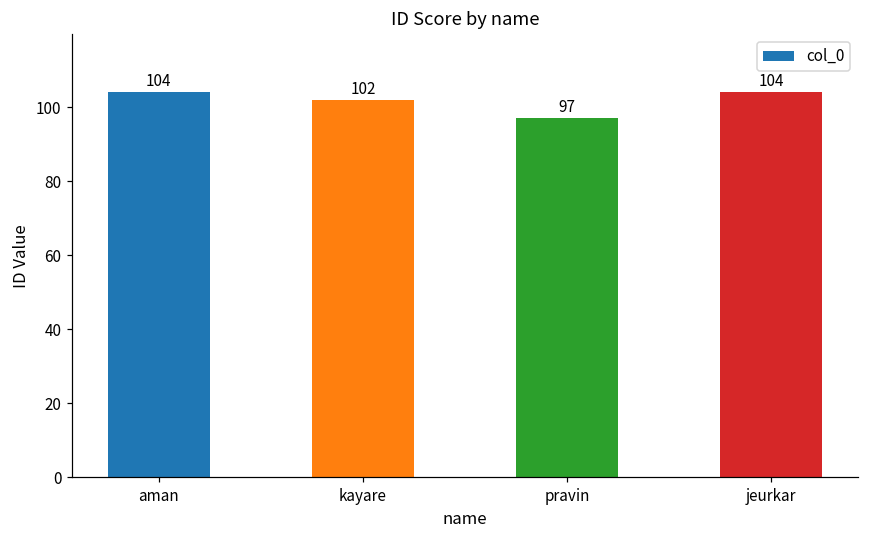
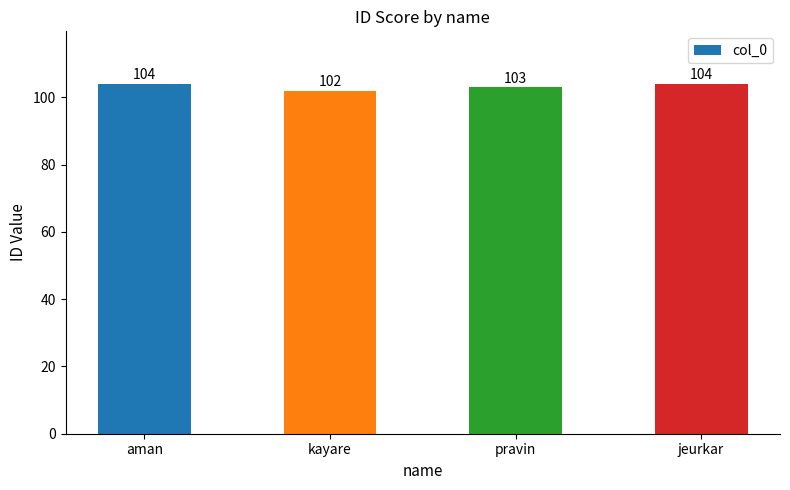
pravin: 97 -> 103
